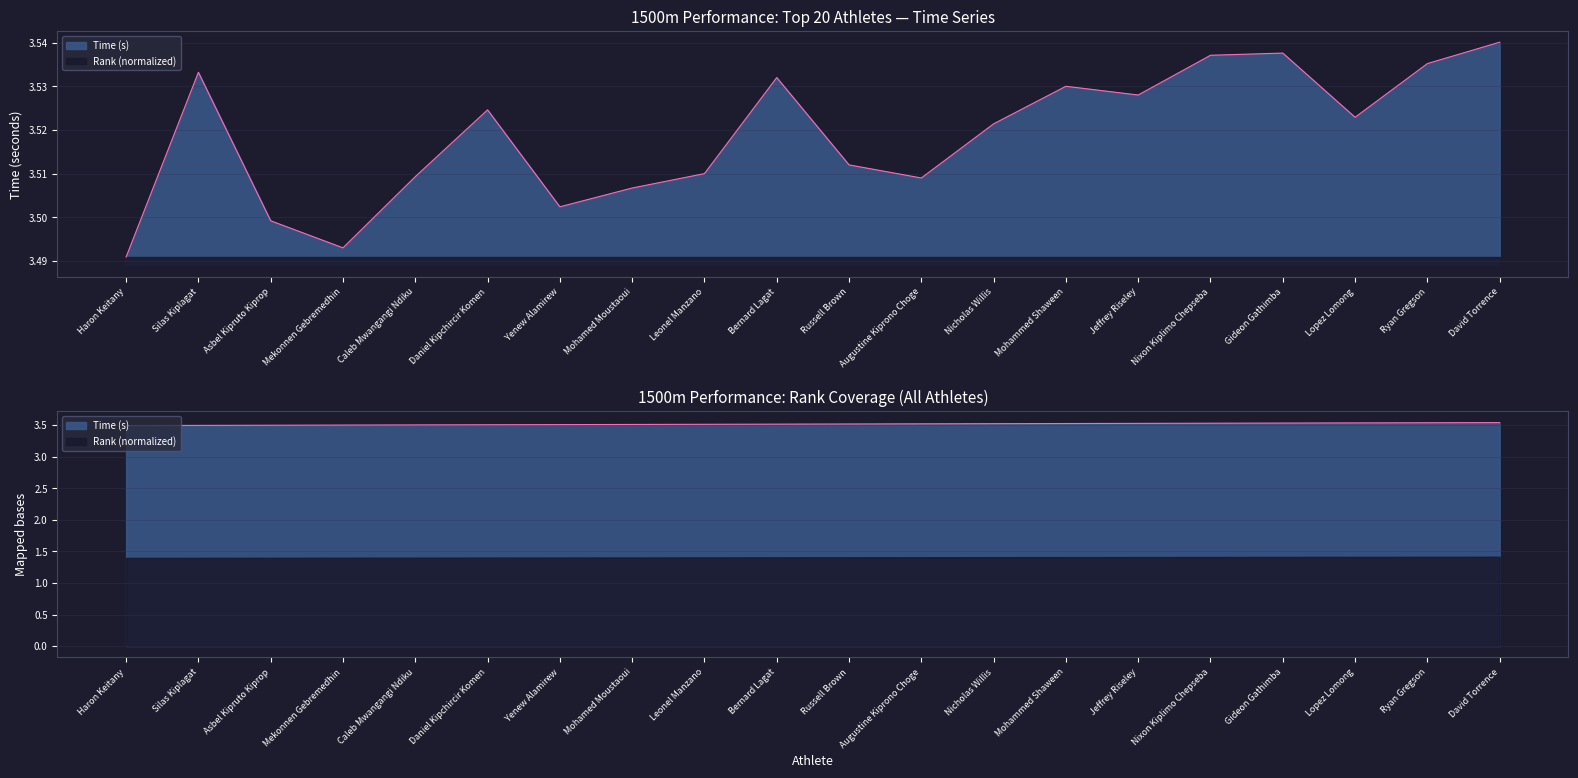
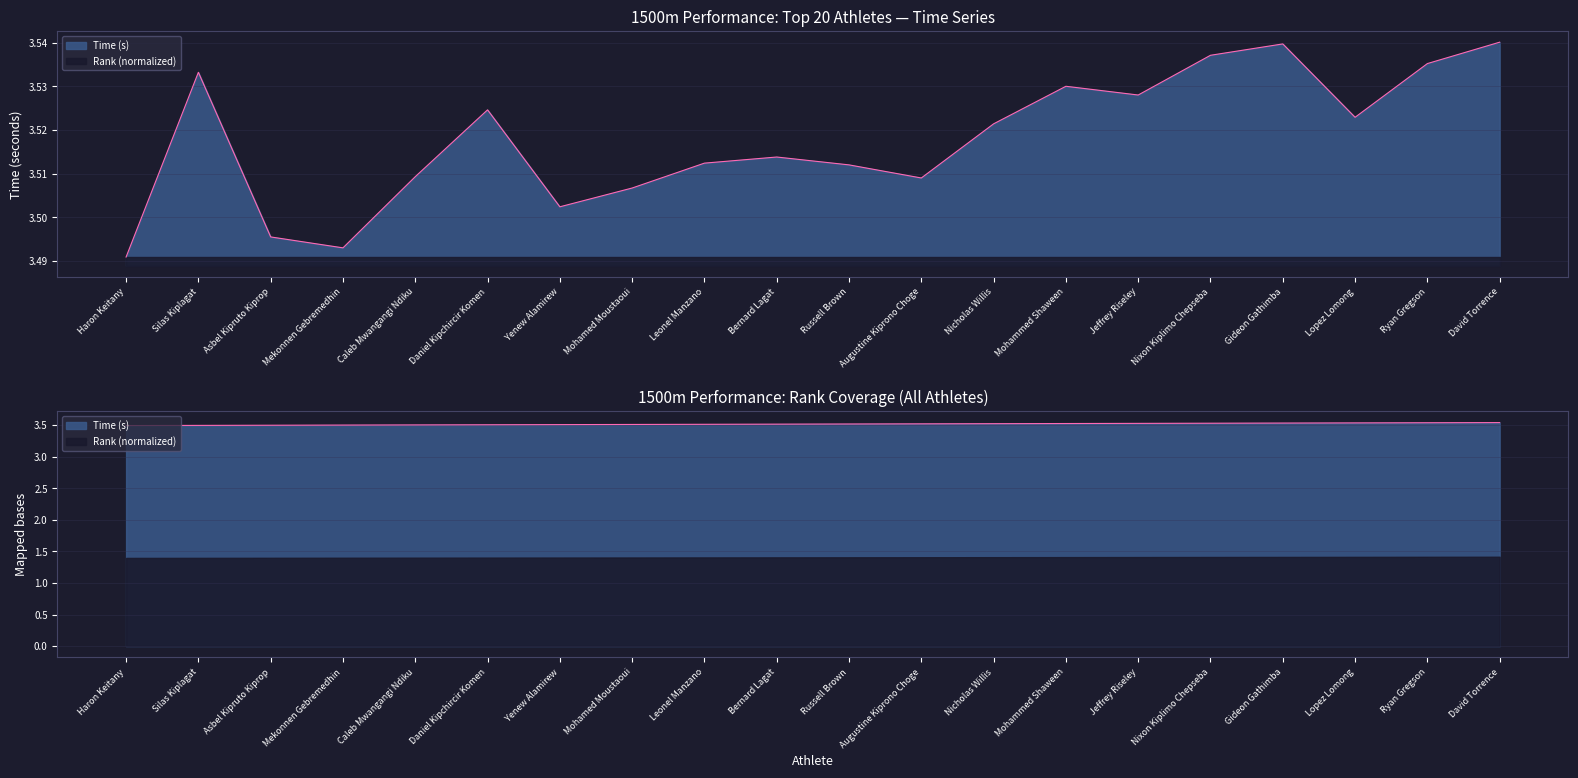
1500m Performance: Top 20 Athletes — Time Series, Time (s), Asbel Kipruto Kiprop: 3.499 -> 3.496
1500m Performance: Top 20 Athletes — Time Series, Time (s), Leonel Manzano: 3.510 -> 3.512
1500m Performance: Top 20 Athletes — Time Series, Time (s), Bernard Lagat: 3.532 -> 3.514
1500m Performance: Top 20 Athletes — Time Series, Time (s), Gideon Gathimba: 3.538 -> 3.540
